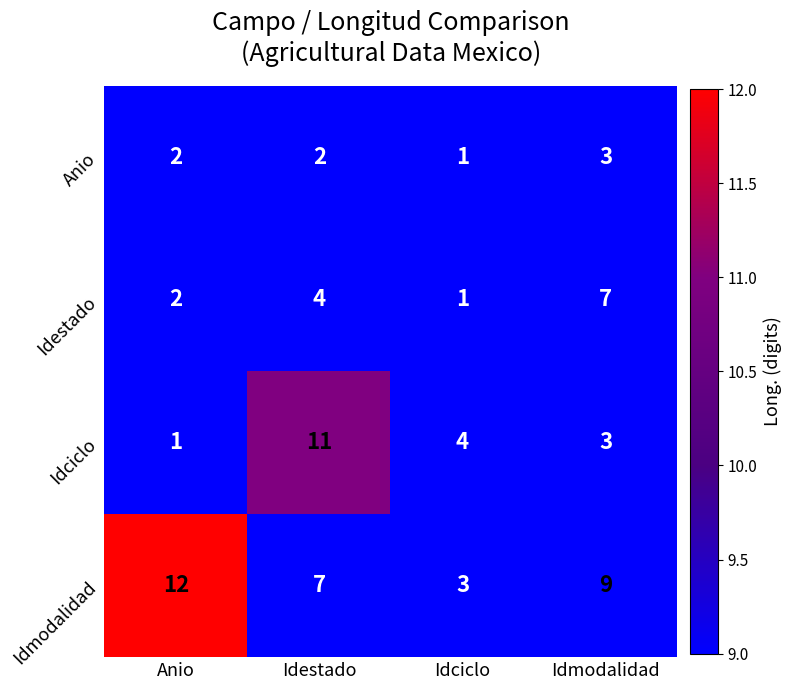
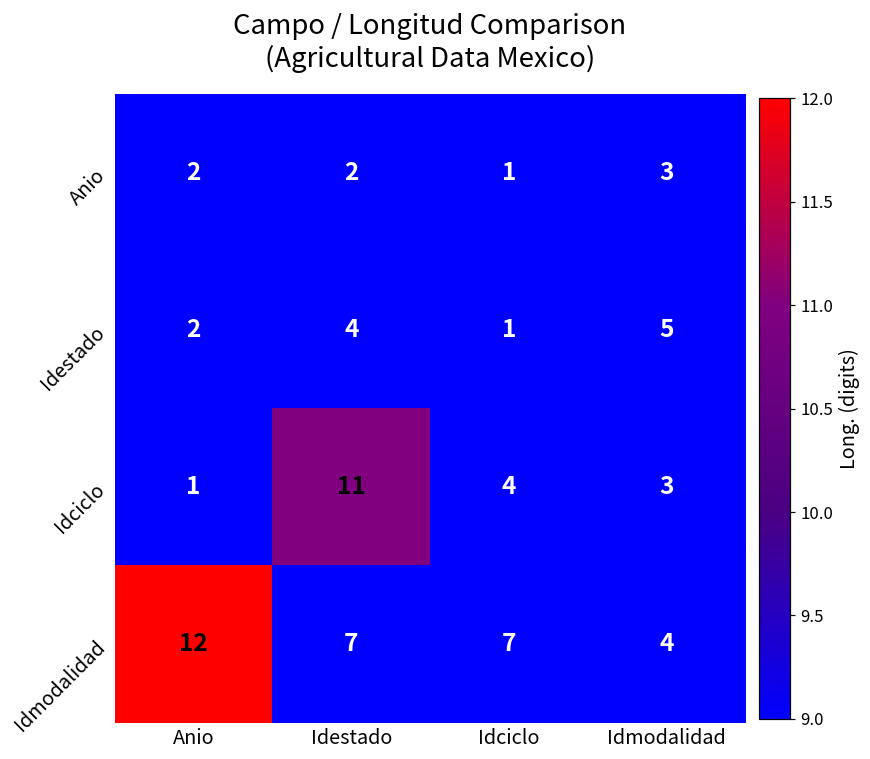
Idestado, Idmodalidad: 7 -> 5
Idmodalidad, Idciclo: 3 -> 7
Idmodalidad, Idmodalidad: 9 -> 4
